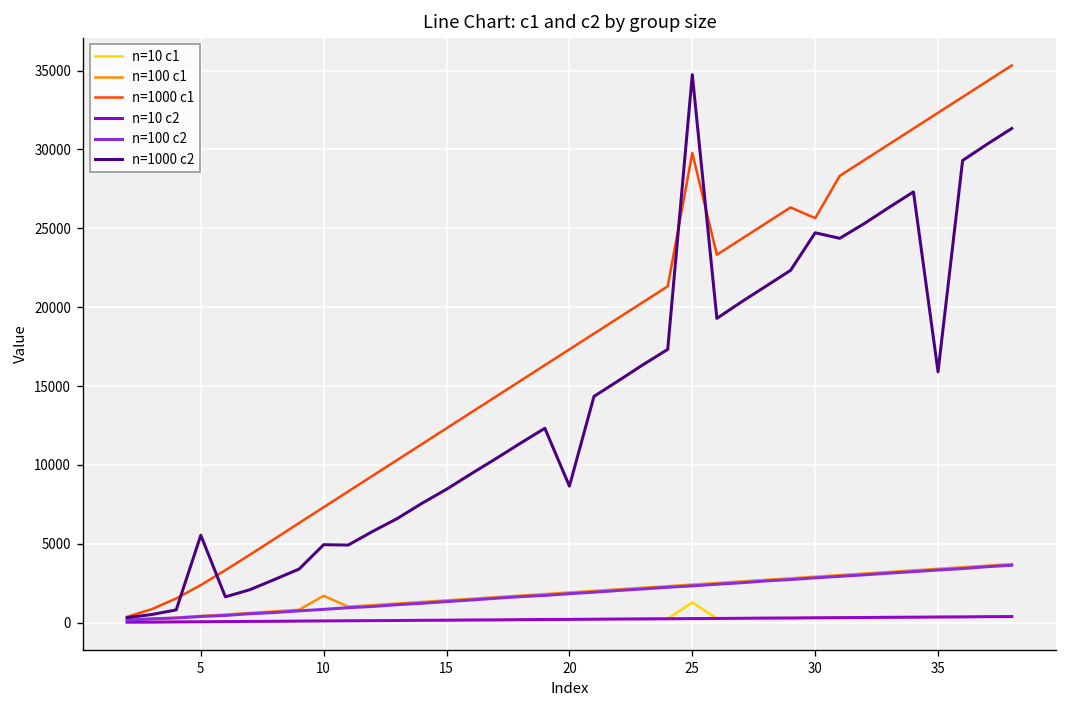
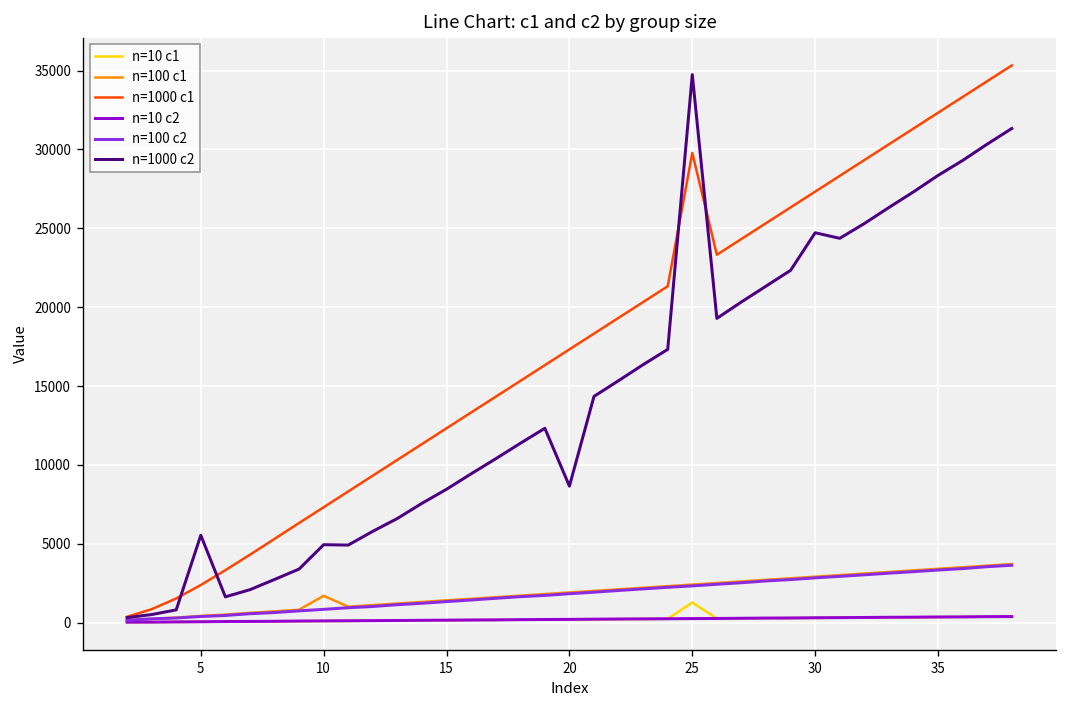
n=1000 c1, 30: 25600 -> 27300
n=1000 c2, 35: 15900 -> 28400
